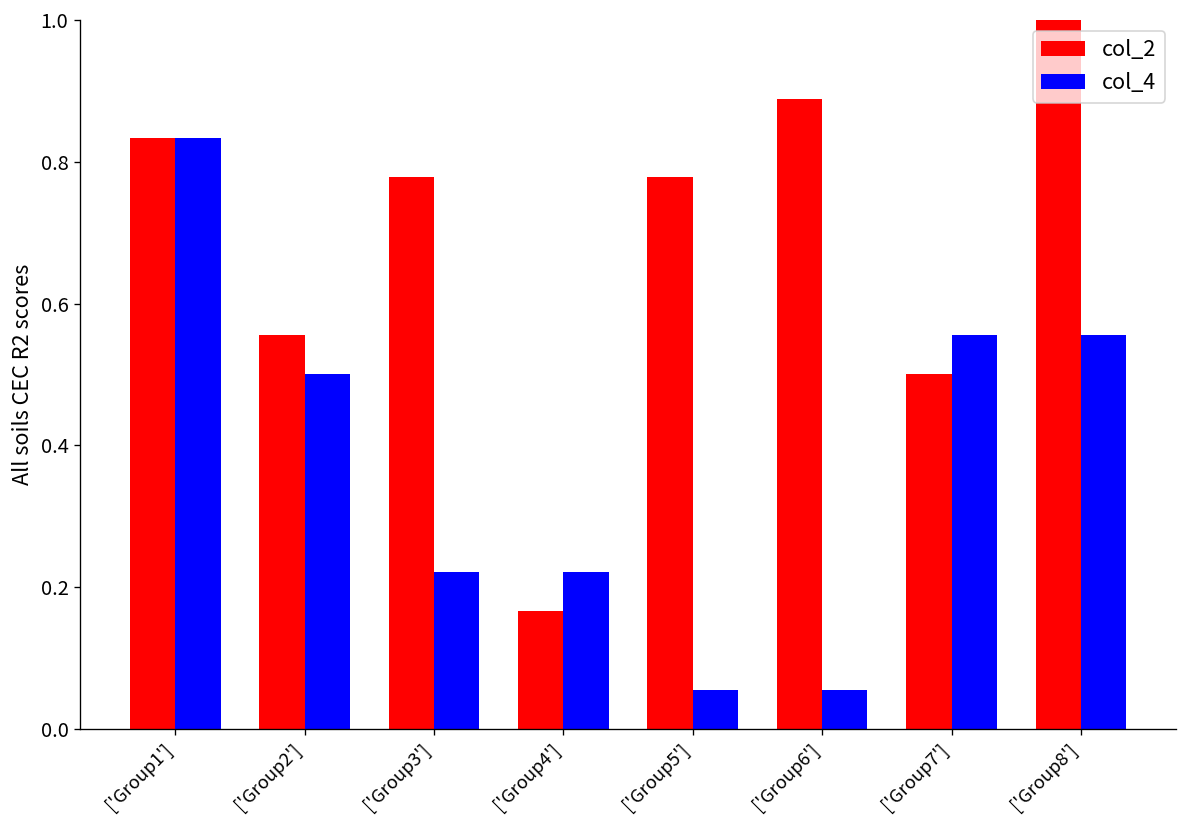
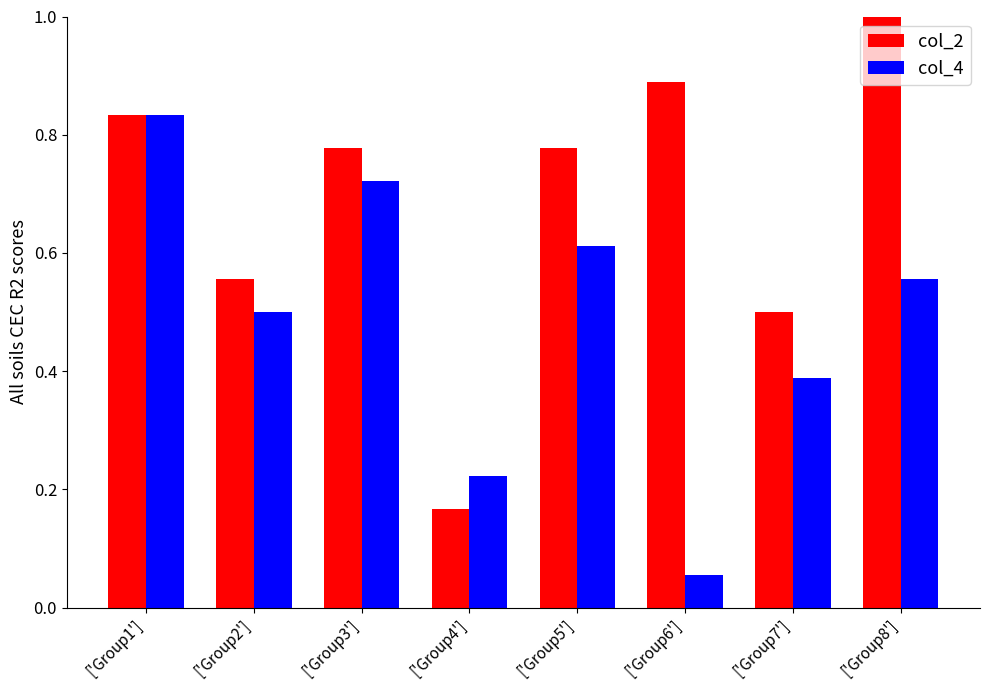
col_4, ['Group3']: 0.22 -> 0.72
col_4, ['Group5']: 0.06 -> 0.61
col_4, ['Group7']: 0.56 -> 0.39
